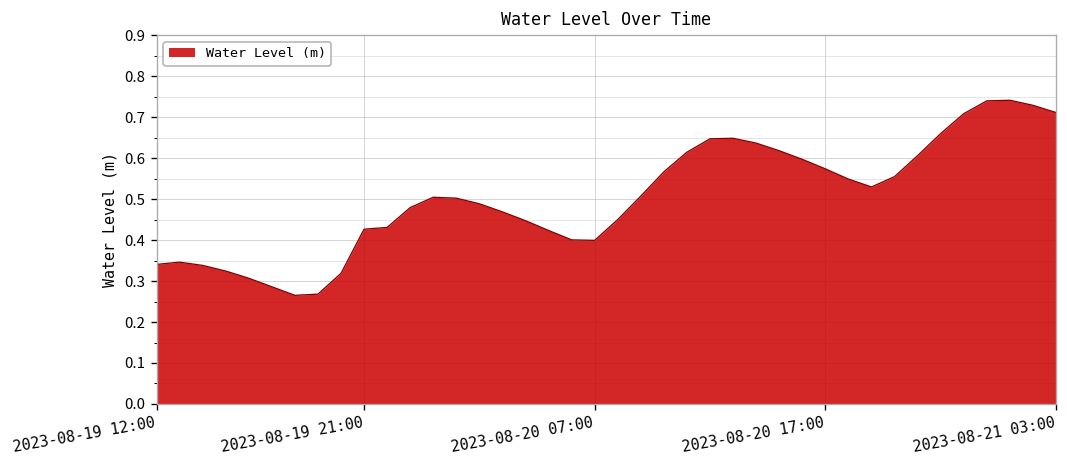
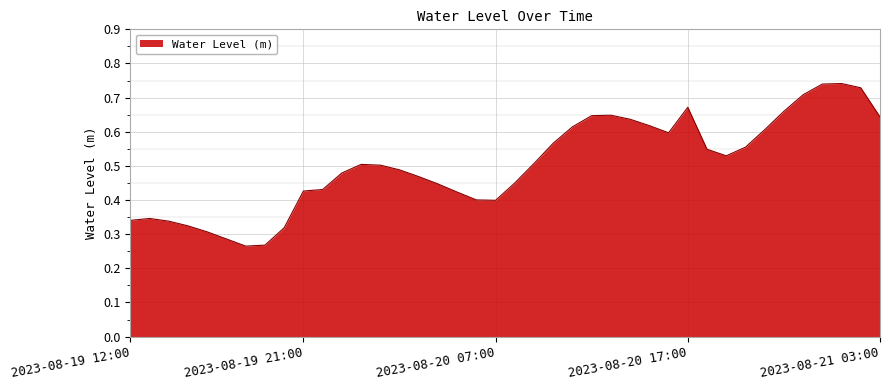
2023-08-20 17:00: 0.57 -> 0.67
2023-08-21 03:00: 0.71 -> 0.64
